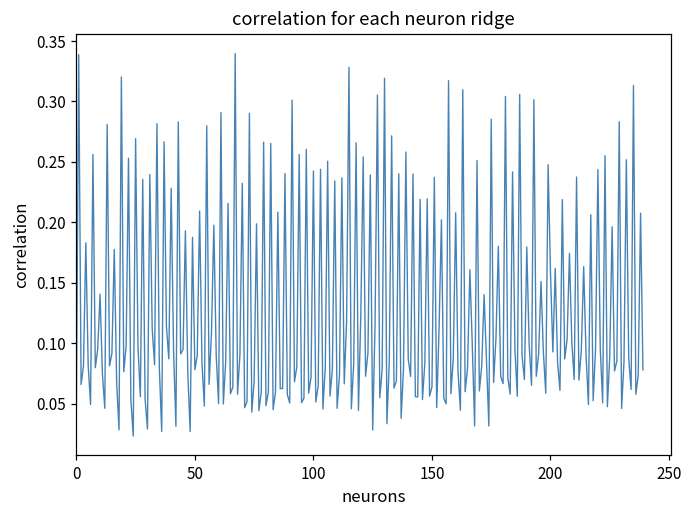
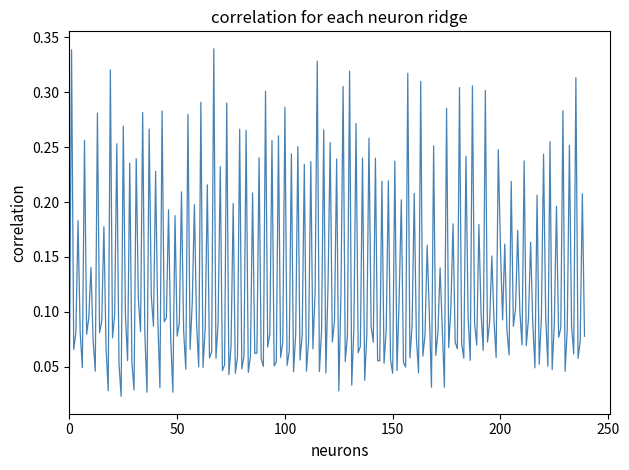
100: 0.242 -> 0.286
150: 0.064 -> 0.044
